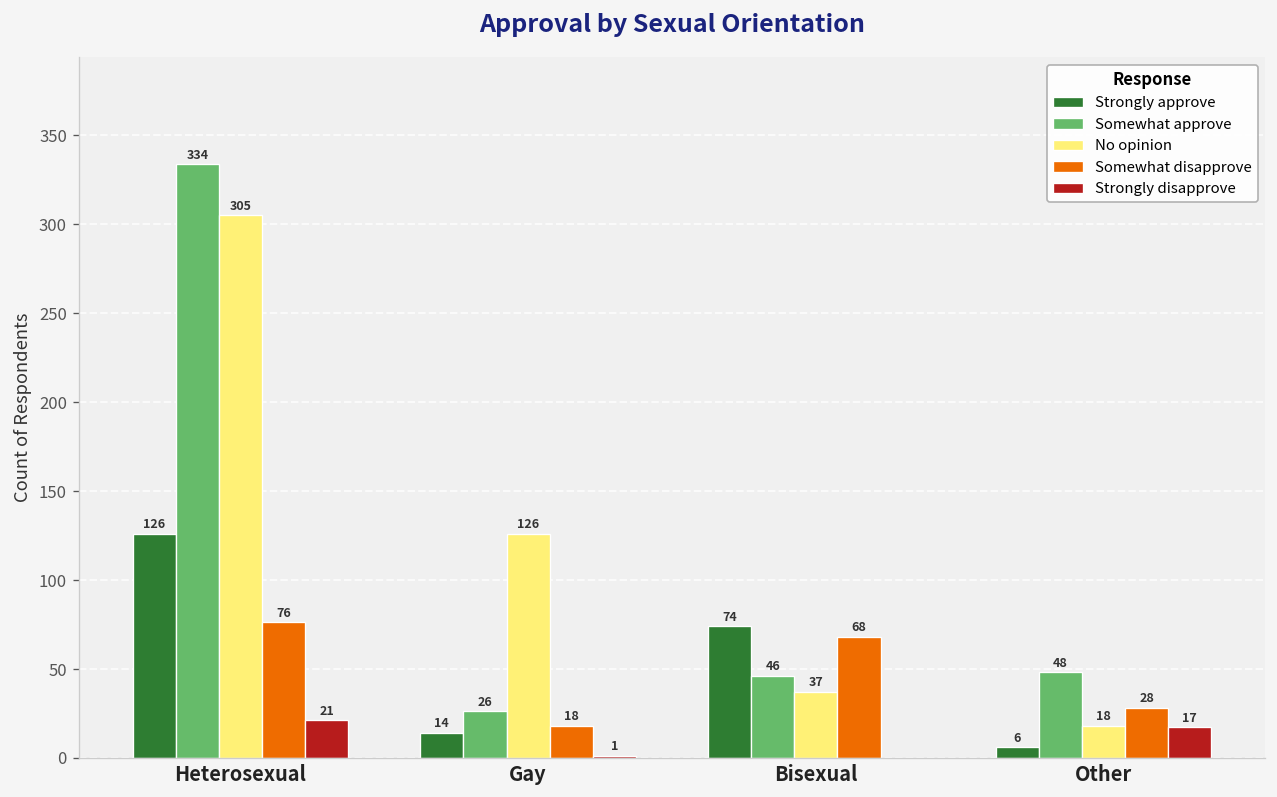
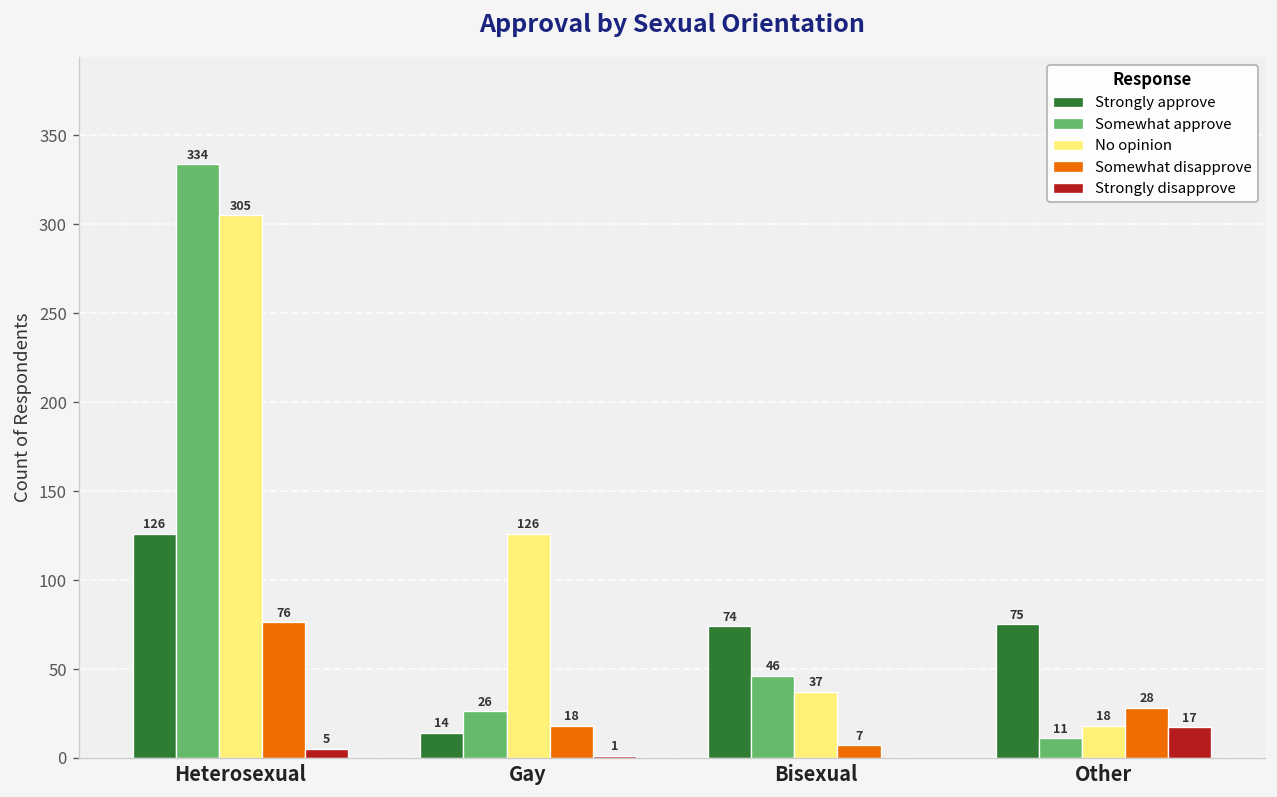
Strongly disapprove, Heterosexual: 21 -> 5
Somewhat disapprove, Bisexual: 68 -> 7
Strongly approve, Other: 6 -> 75
Somewhat approve, Other: 48 -> 11
